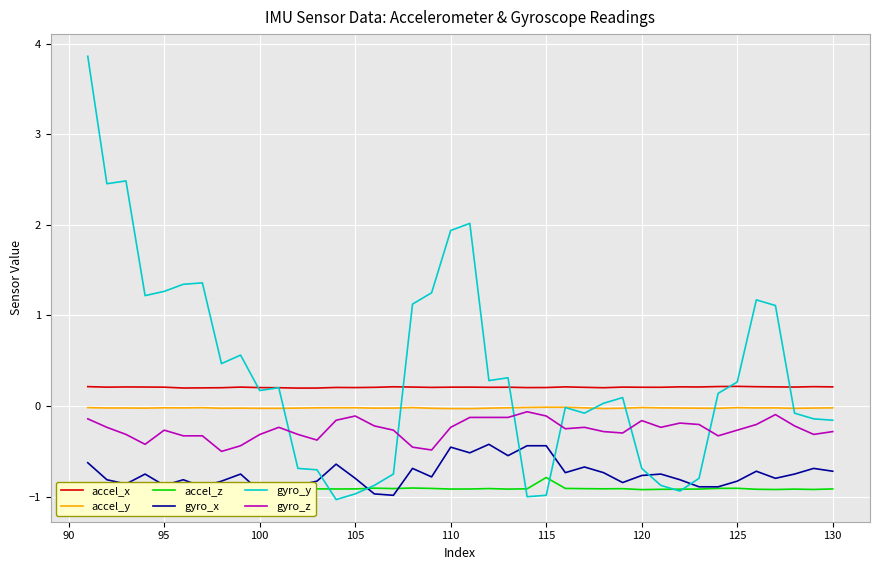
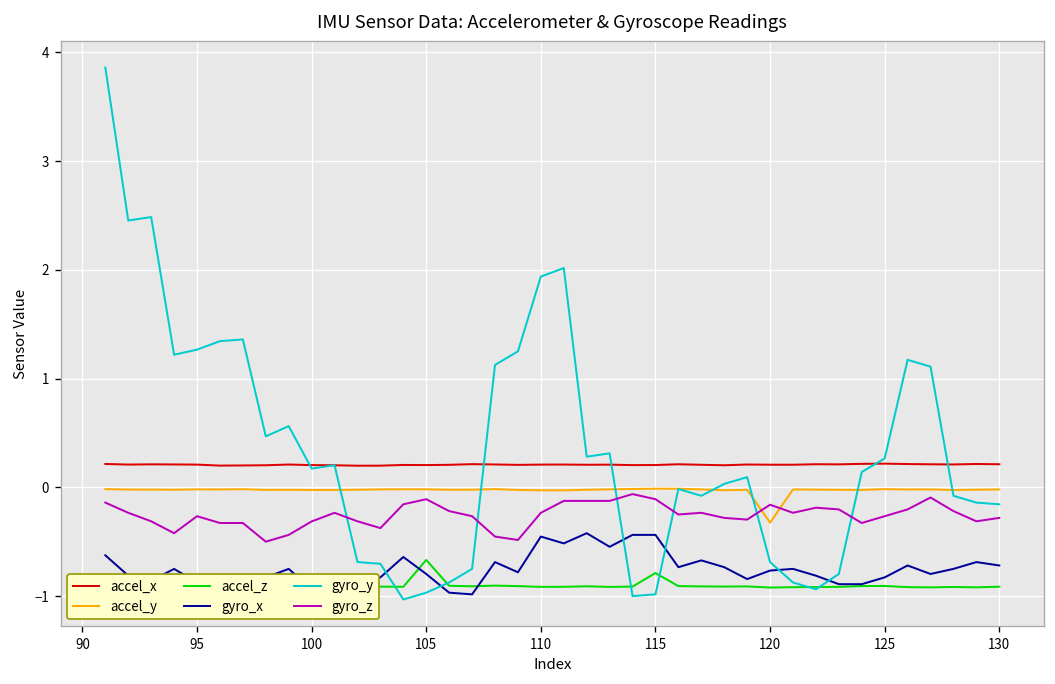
accel_z, 105: -0.9 -> -0.7
accel_y, 120: 0.0 -> -0.3
